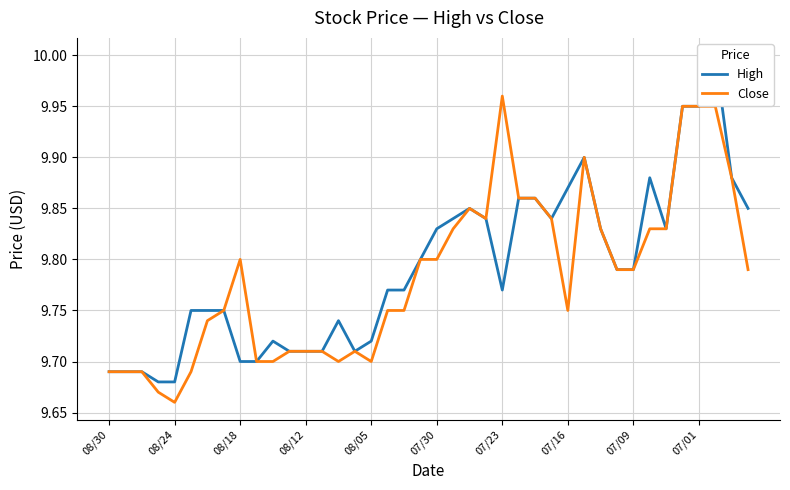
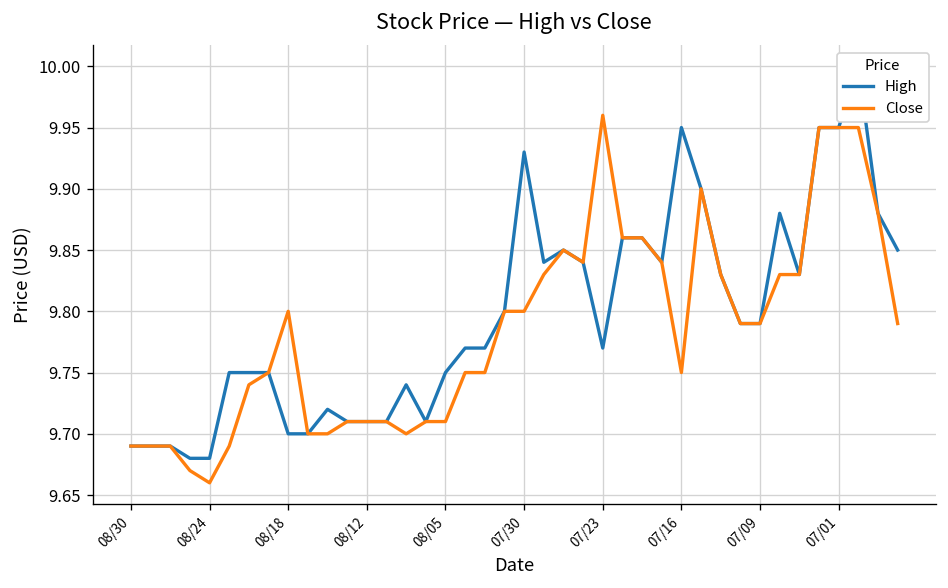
High, 08/05: 9.72 -> 9.75
Close, 08/05: 9.70 -> 9.71
High, 07/30: 9.83 -> 9.93
High, 07/16: 9.87 -> 9.95
